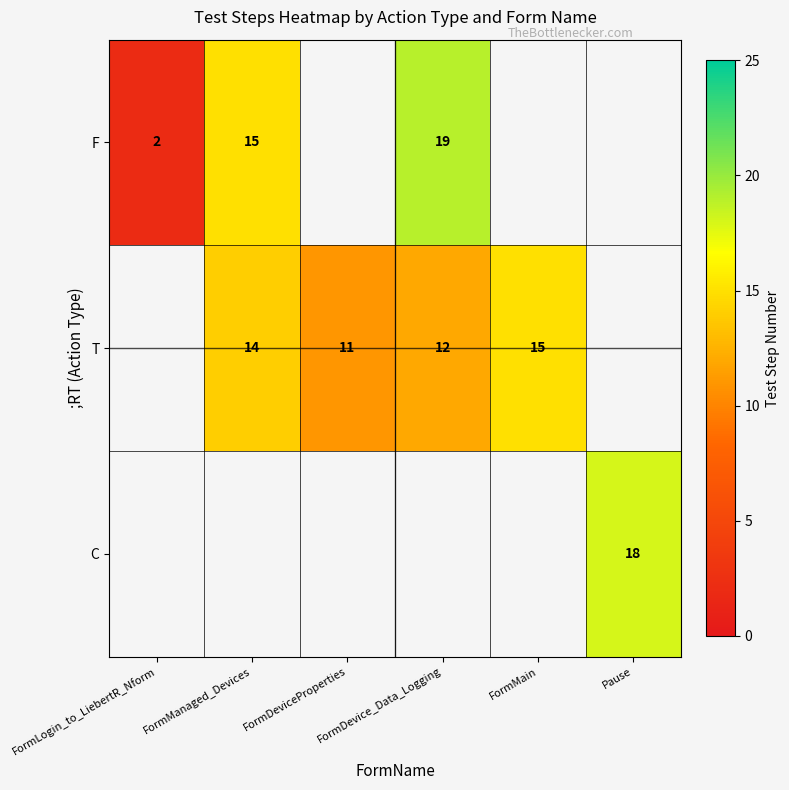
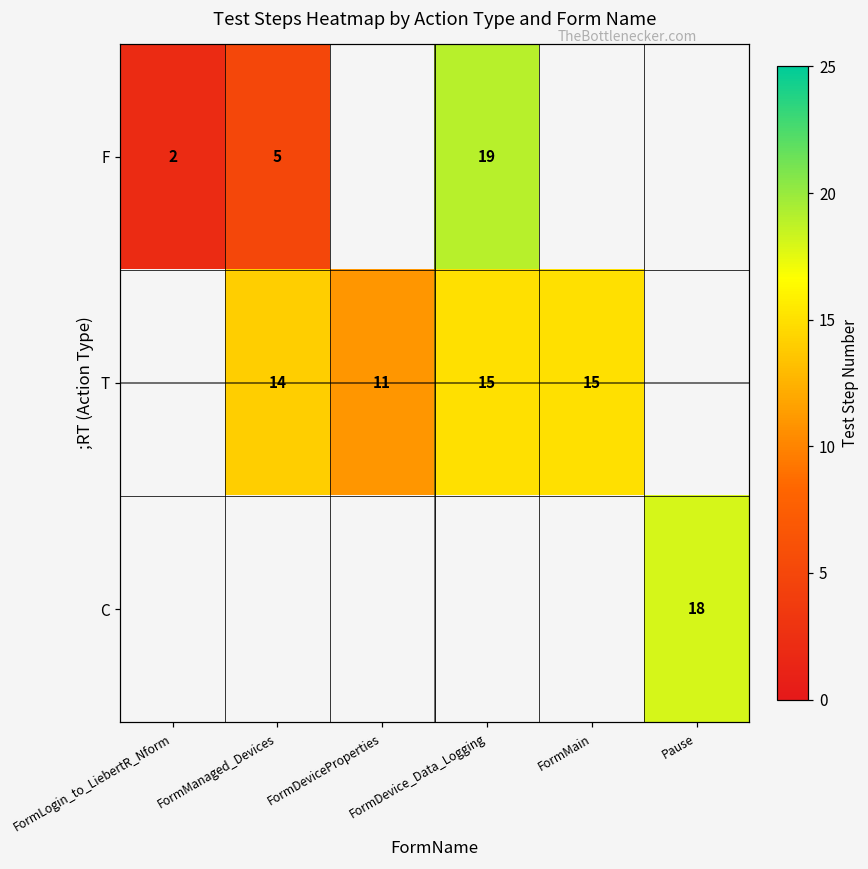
F, FormManaged_Devices: 15 -> 5
T, FormDevice_Data_Logging: 12 -> 15
